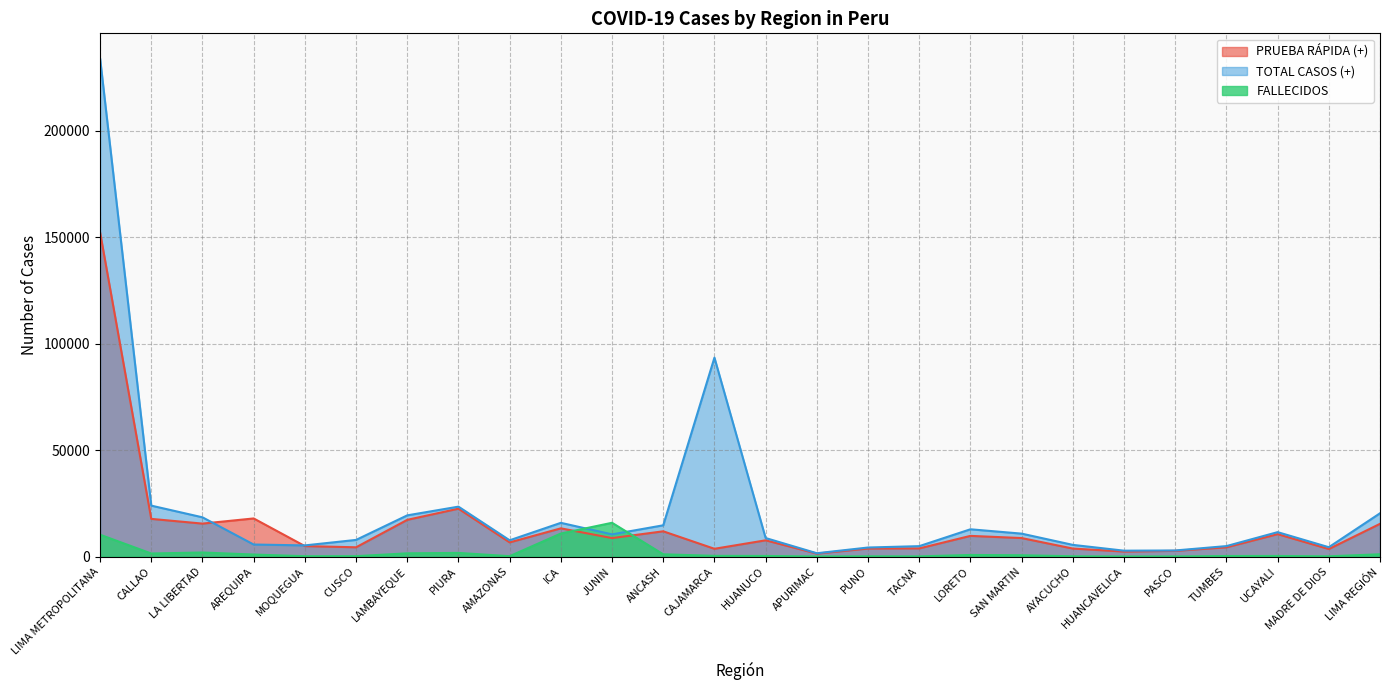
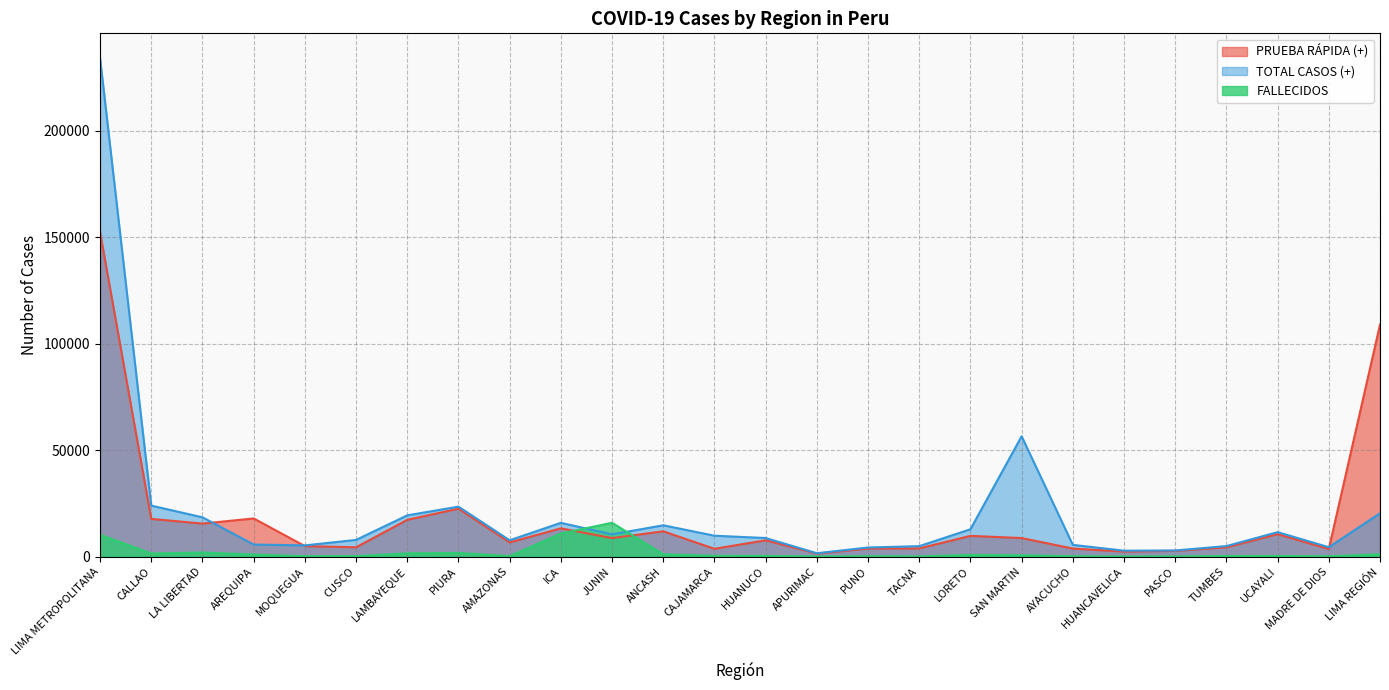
TOTAL CASOS (+), CAJAMARCA: 93000 -> 10000
TOTAL CASOS (+), SAN MARTIN: 11000 -> 57000
PRUEBA RÁPIDA (+), LIMA REGIÓN: 15000 -> 109000
